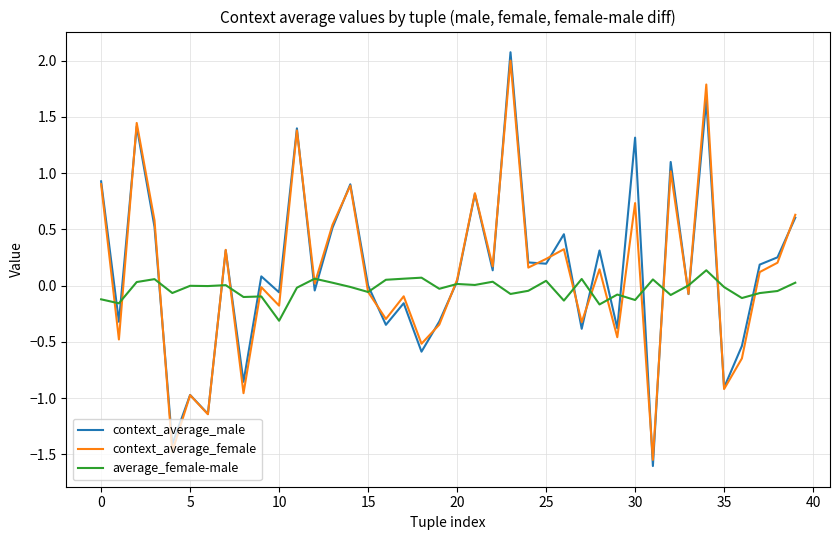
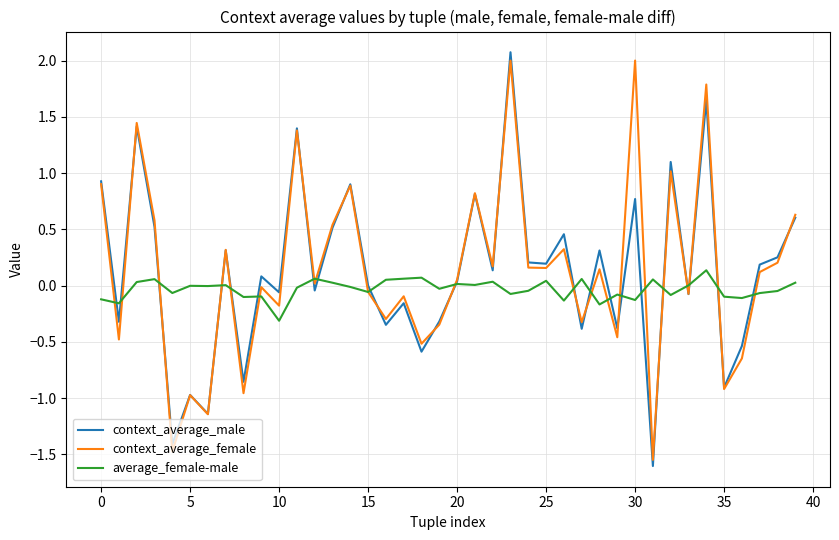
context_average_female, 25: 0.24 -> 0.16
context_average_male, 30: 1.32 -> 0.77
context_average_female, 30: 0.73 -> 2.00
average_female-male, 35: -0.01 -> -0.10
